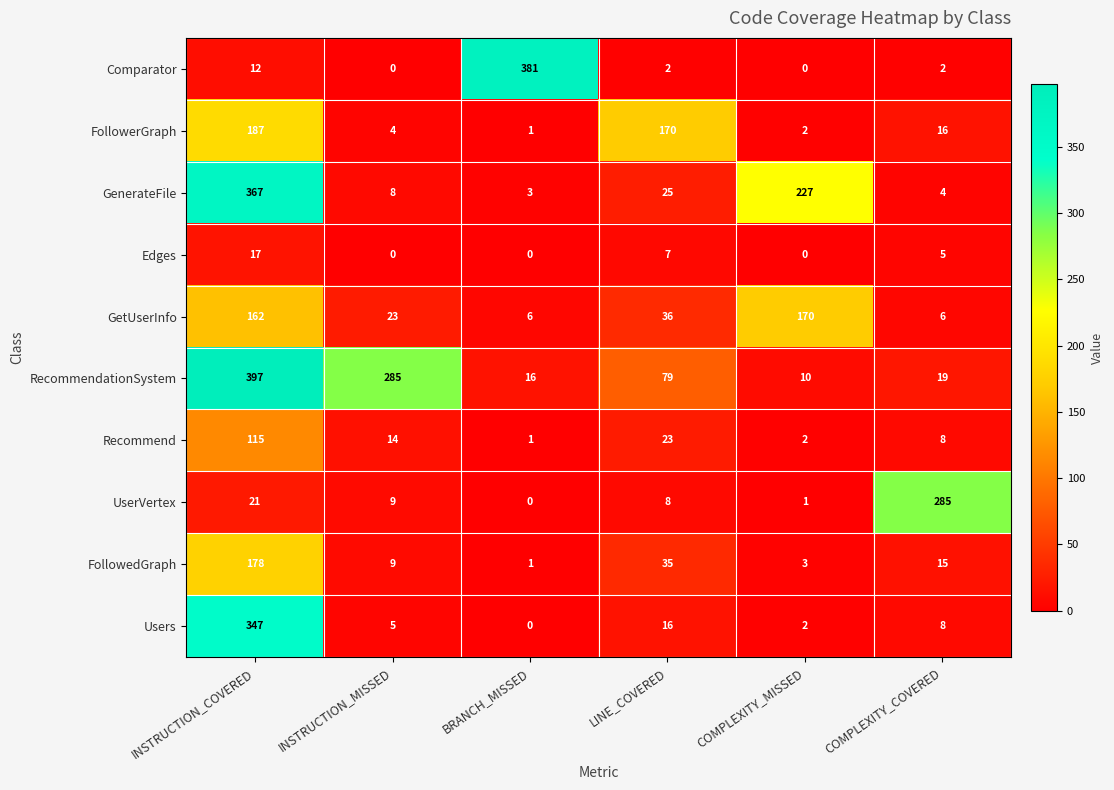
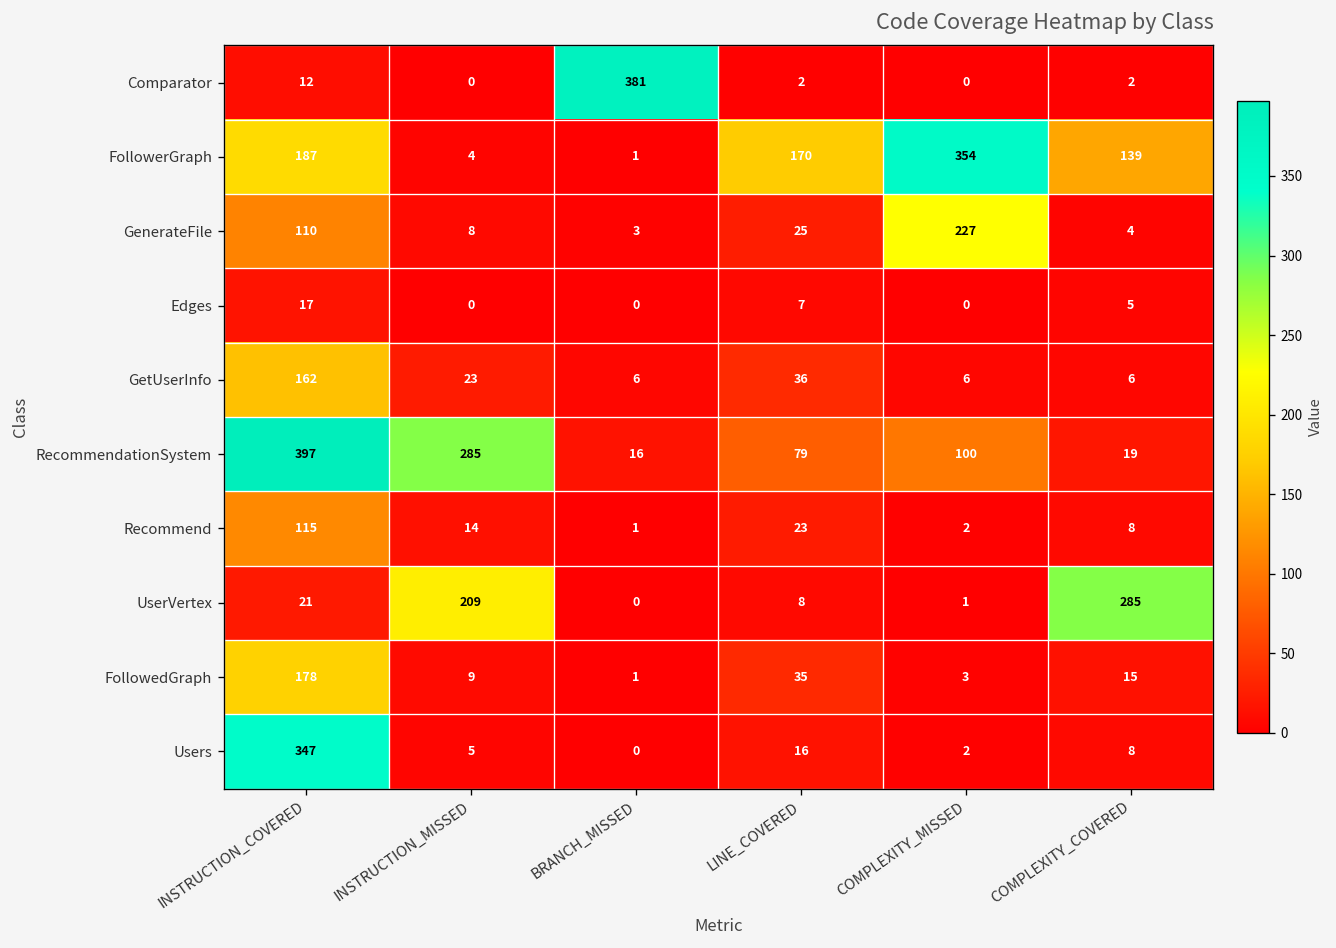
FollowerGraph, COMPLEXITY_MISSED: 2 -> 354
FollowerGraph, COMPLEXITY_COVERED: 16 -> 139
GenerateFile, INSTRUCTION_COVERED: 367 -> 110
GetUserInfo, COMPLEXITY_MISSED: 170 -> 6
RecommendationSystem, COMPLEXITY_MISSED: 10 -> 100
UserVertex, INSTRUCTION_MISSED: 9 -> 209
